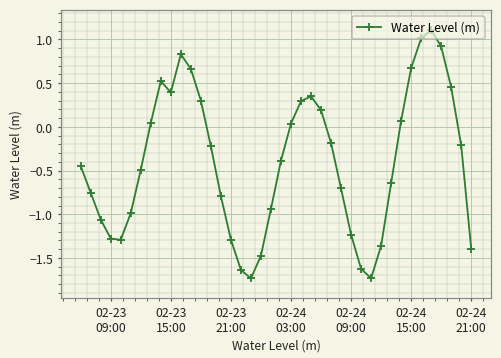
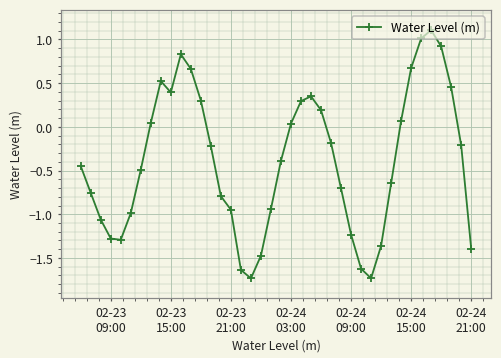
02-23 21:00: -1.3 -> -0.9
